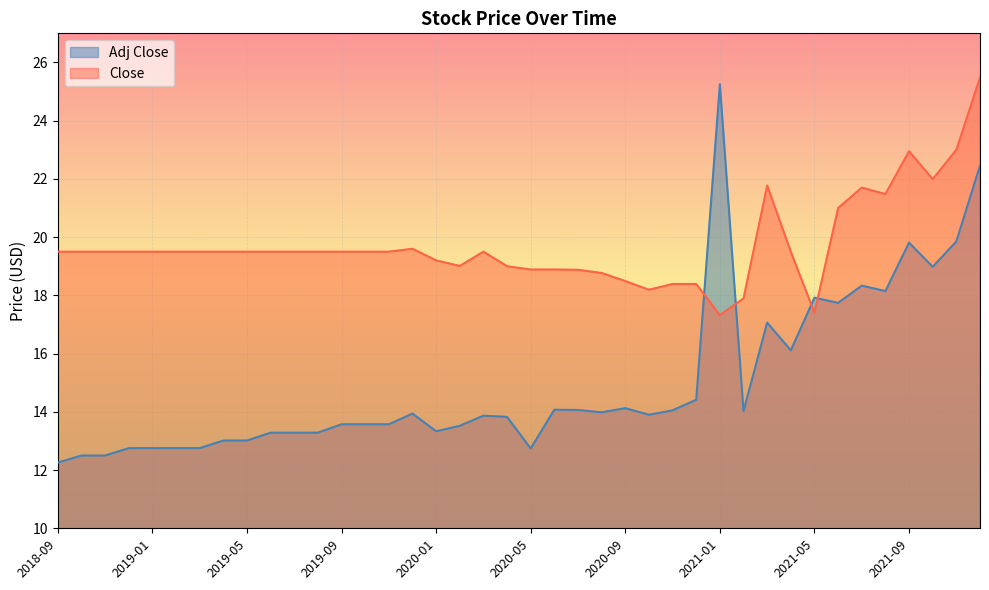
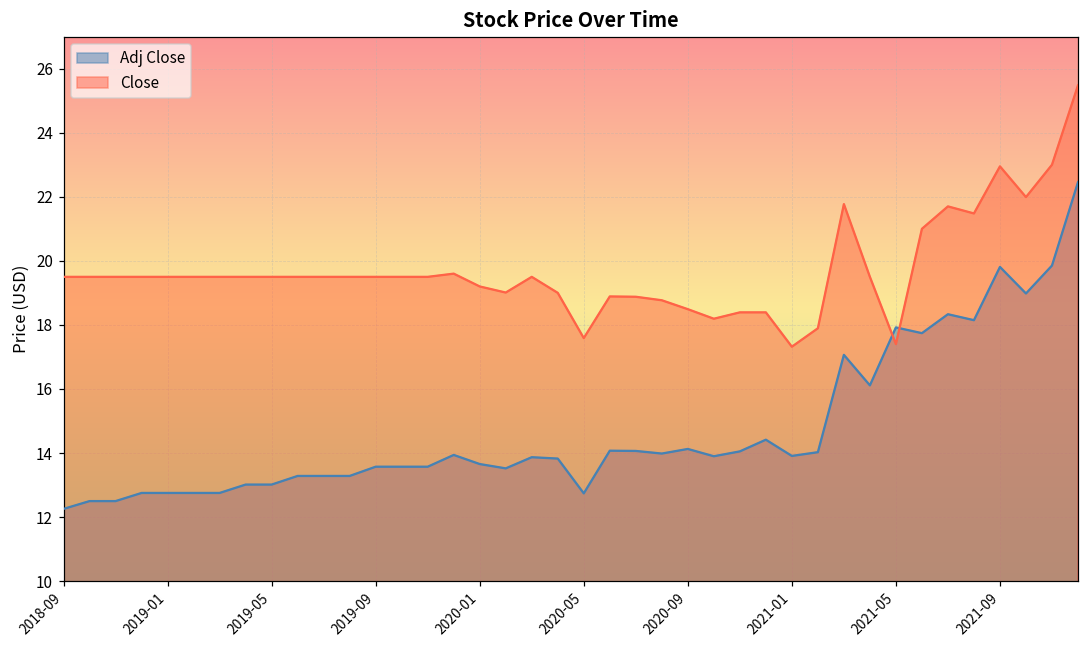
Adj Close, 2020-01: 13.3 -> 13.7
Close, 2020-05: 18.9 -> 17.6
Adj Close, 2021-01: 25.3 -> 13.9
